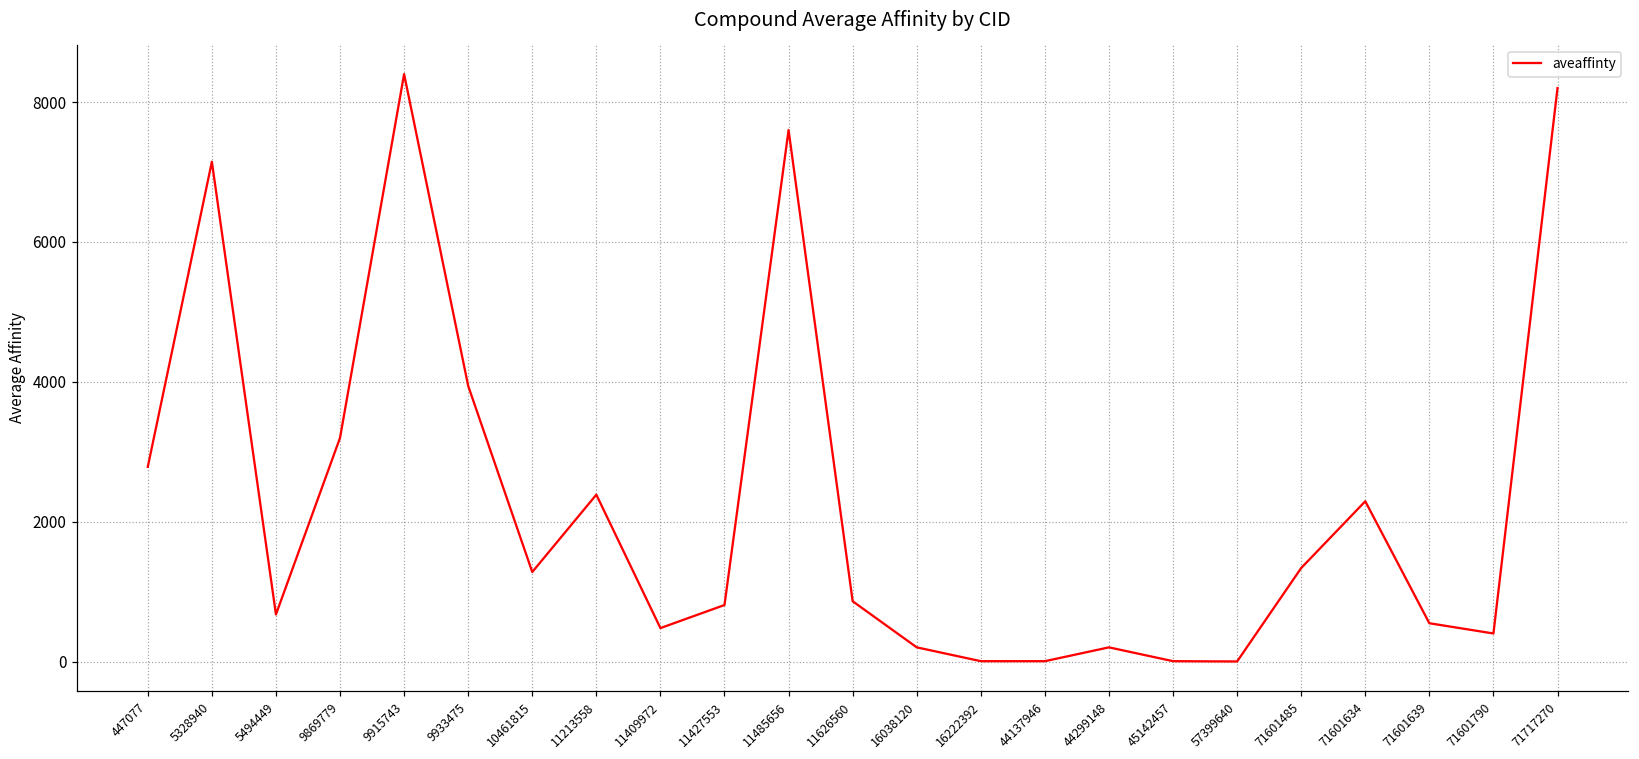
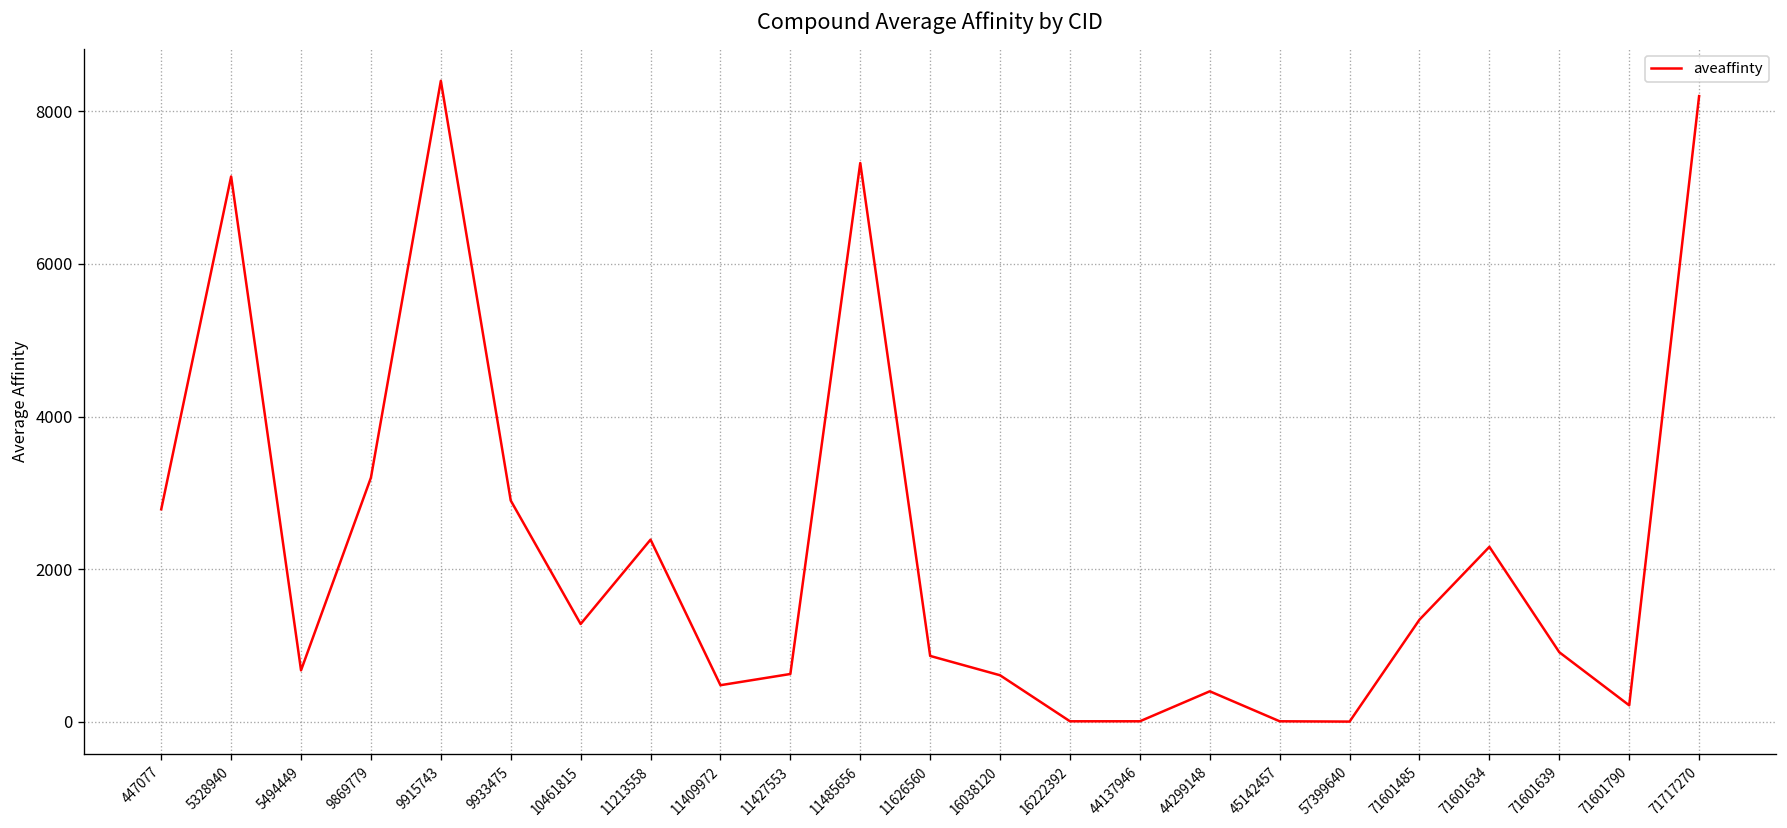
9933475: 3900 -> 2900
11427553: 800 -> 600
11485656: 7600 -> 7300
16038120: 200 -> 600
44299148: 200 -> 400
71601639: 500 -> 900
71601790: 400 -> 200
